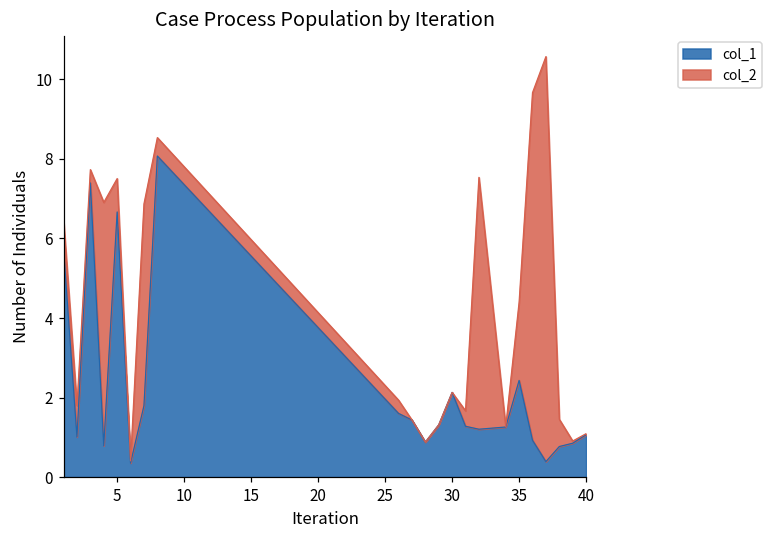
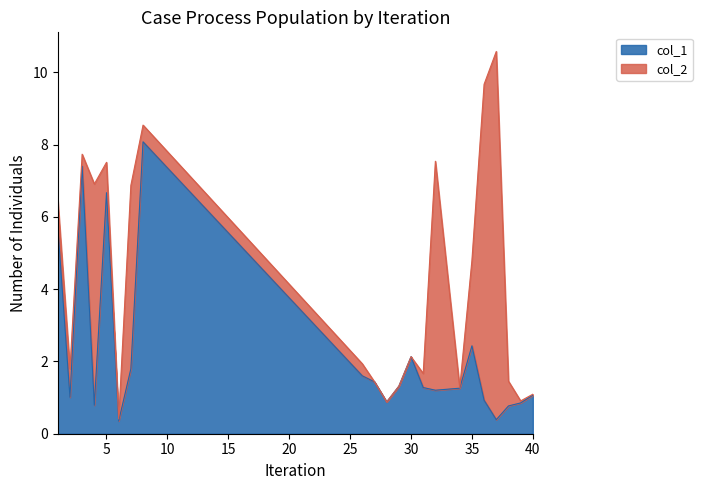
col_2, 35: 2.0 -> 2.4
